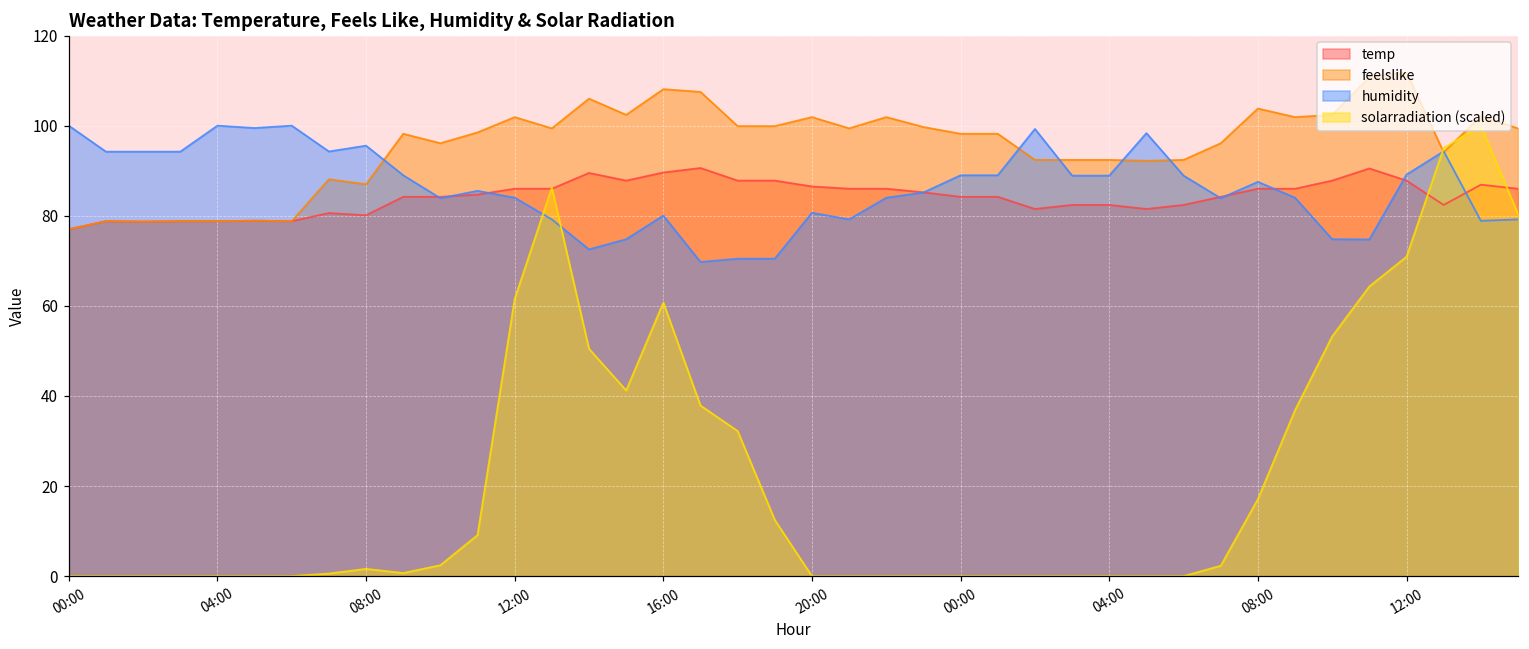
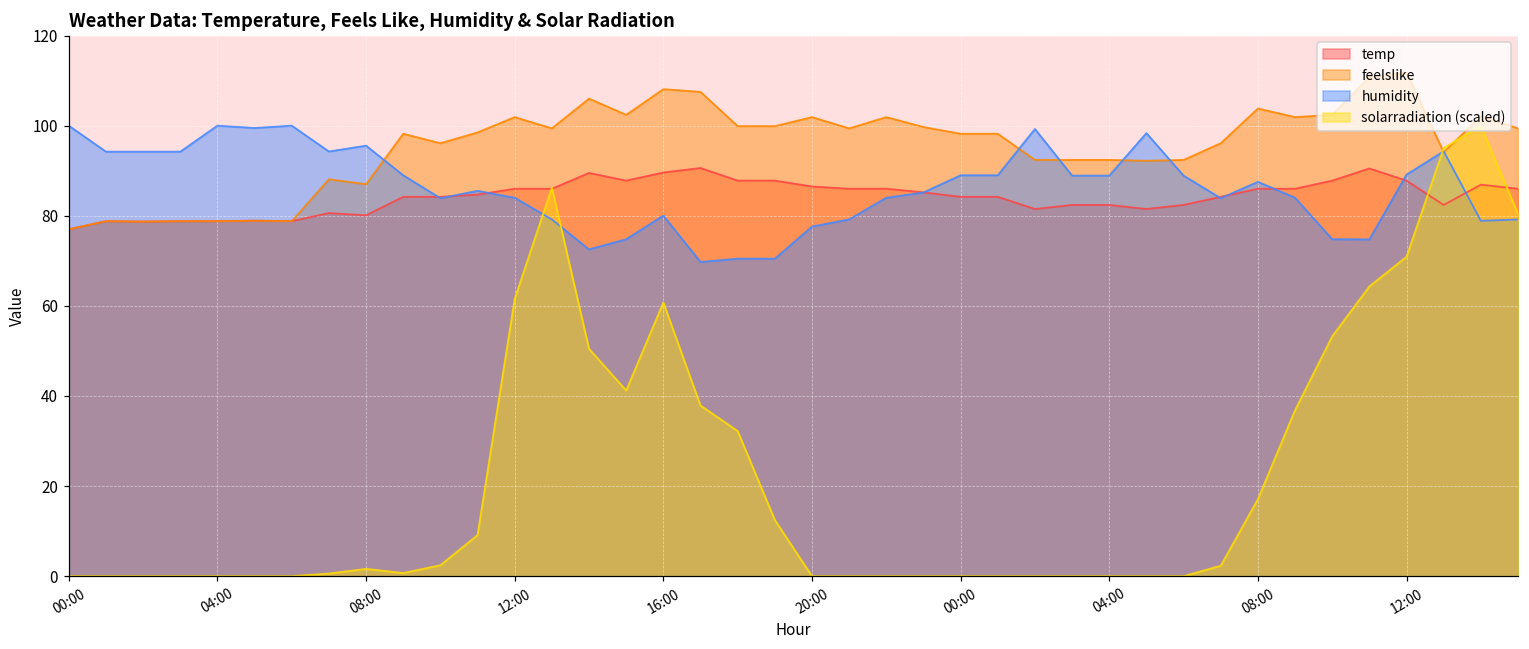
humidity, 20:00: 81 -> 78
